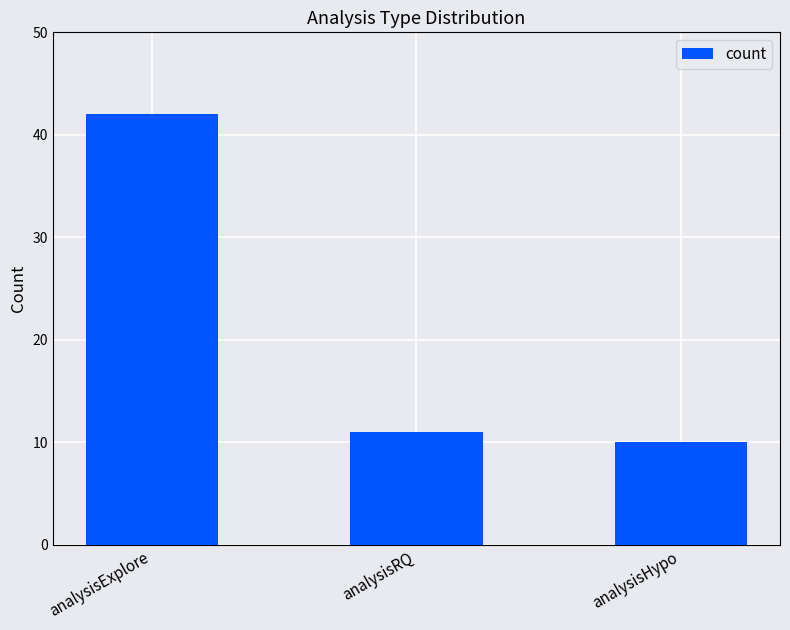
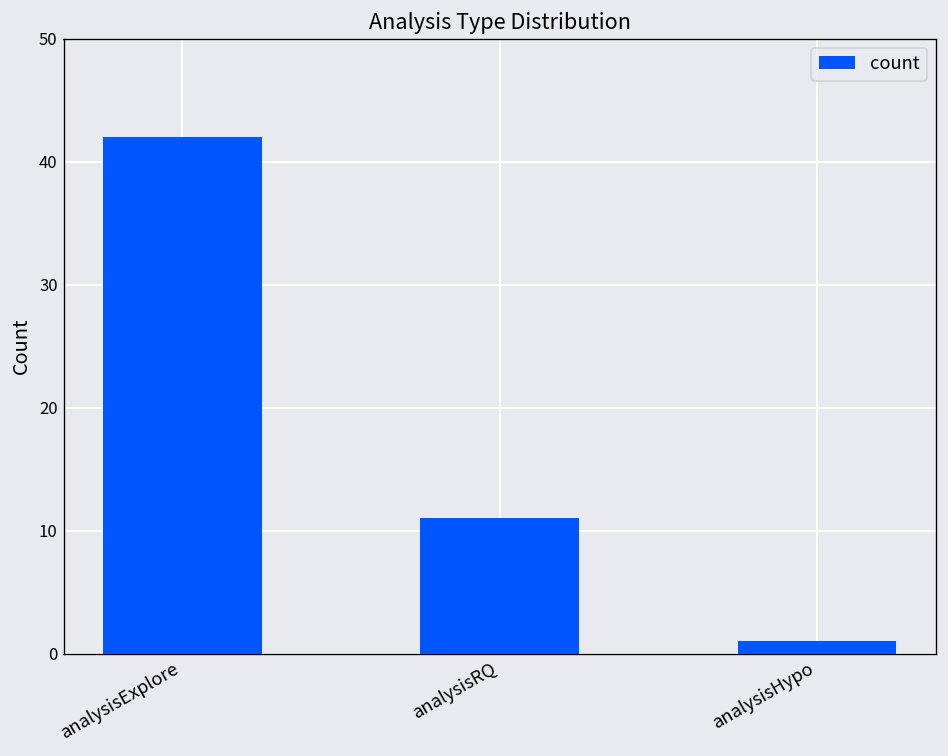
analysisHypo: 10 -> 1
